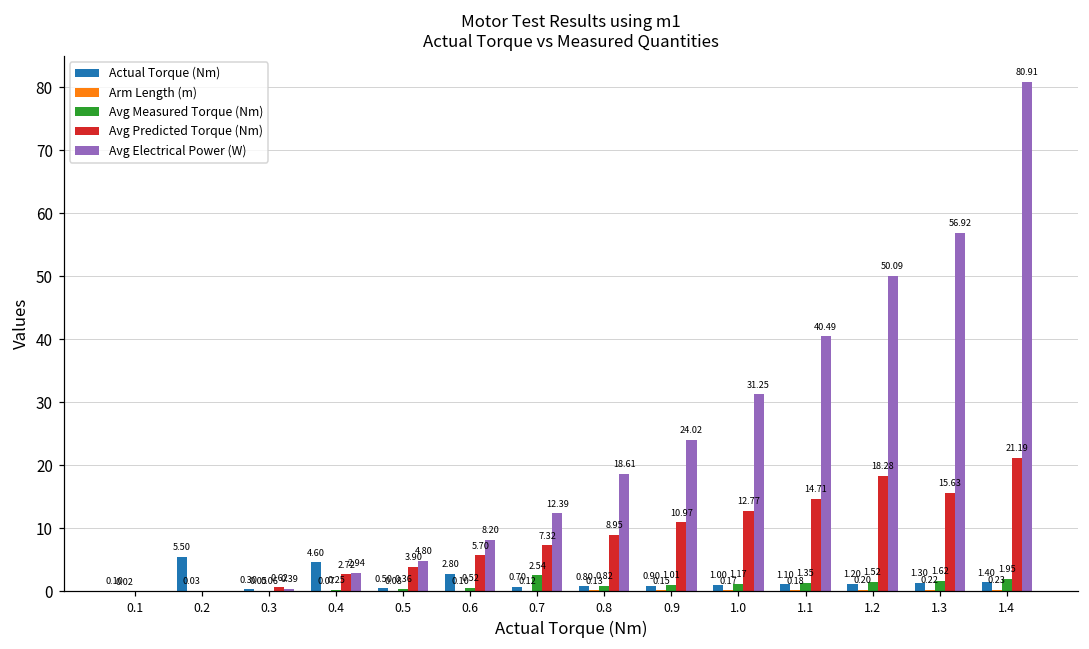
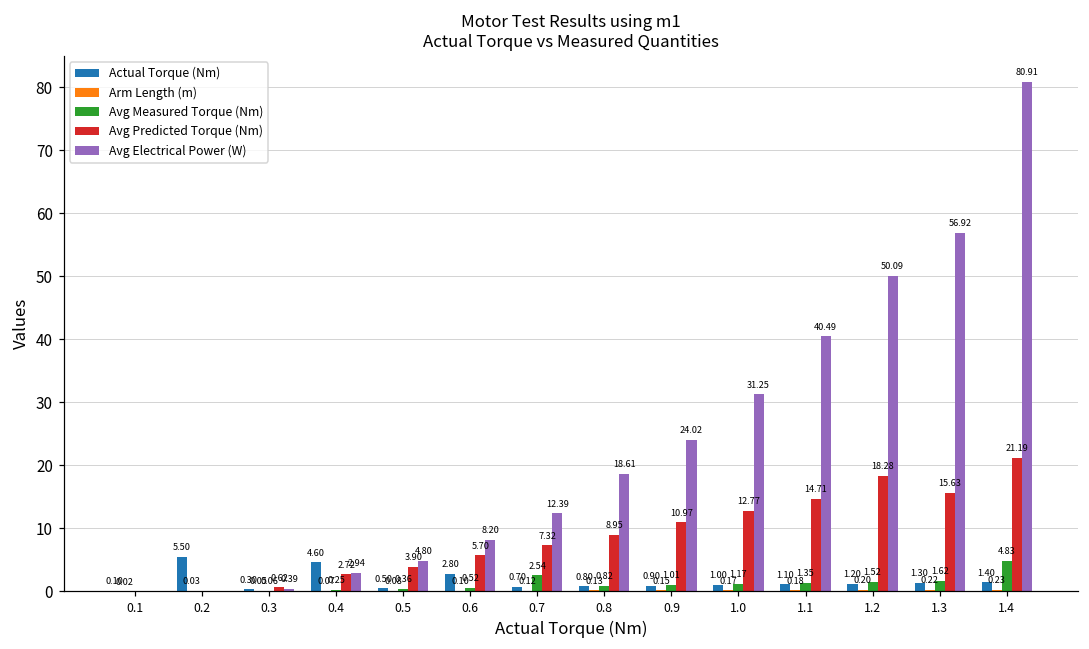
Avg Measured Torque (Nm), 1.4: 1.95 -> 4.83
